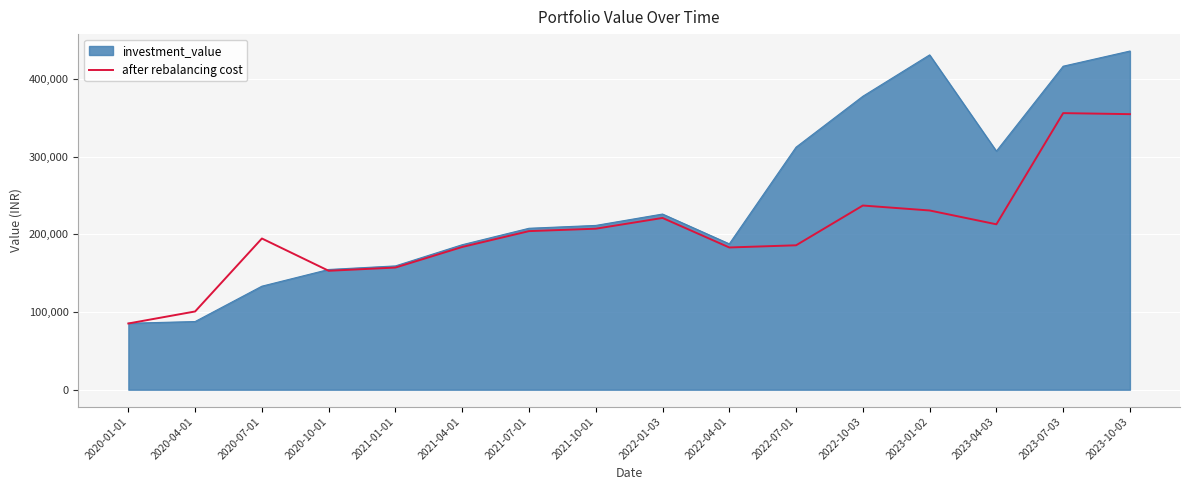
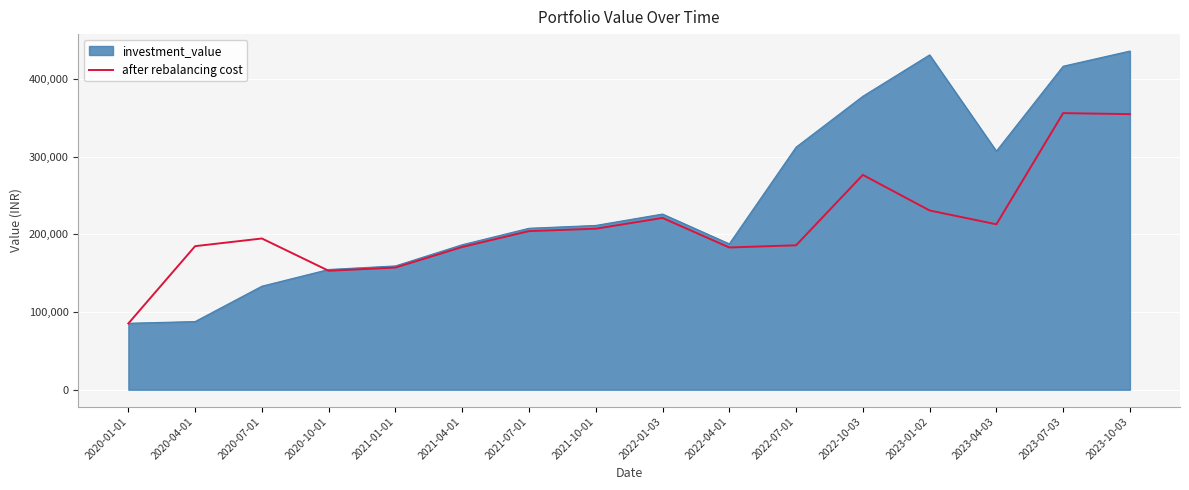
after rebalancing cost, 2020-04-01: 100,000 -> 180,000
after rebalancing cost, 2022-10-03: 240,000 -> 280,000
